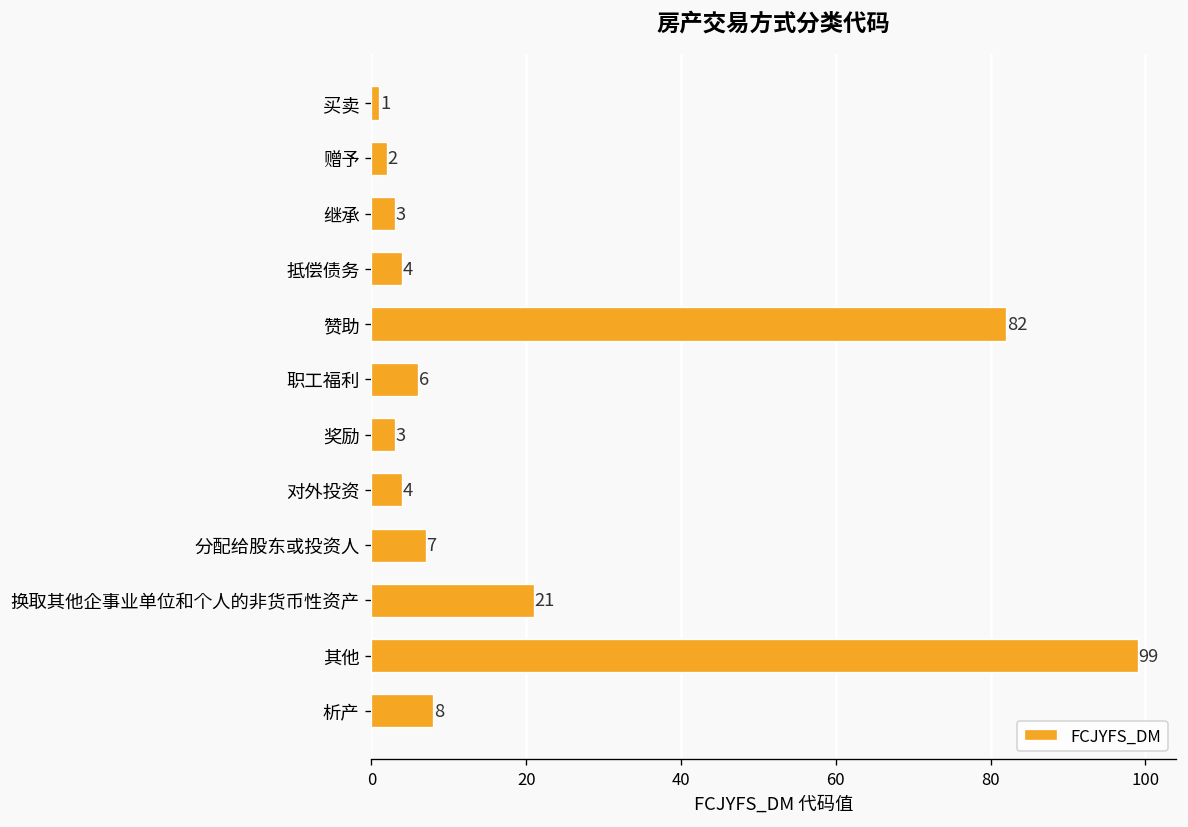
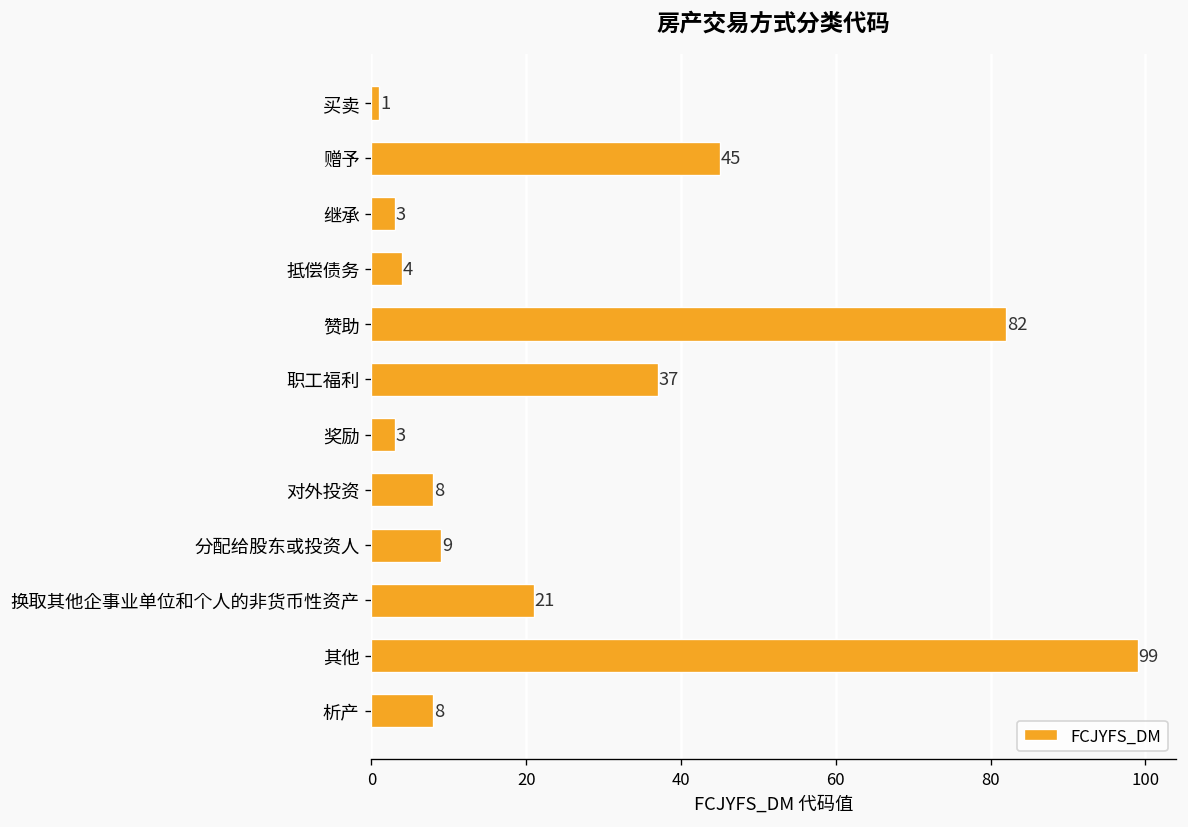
赠予: 2 -> 45
职工福利: 6 -> 37
对外投资: 4 -> 8
分配给股东或投资人: 7 -> 9
